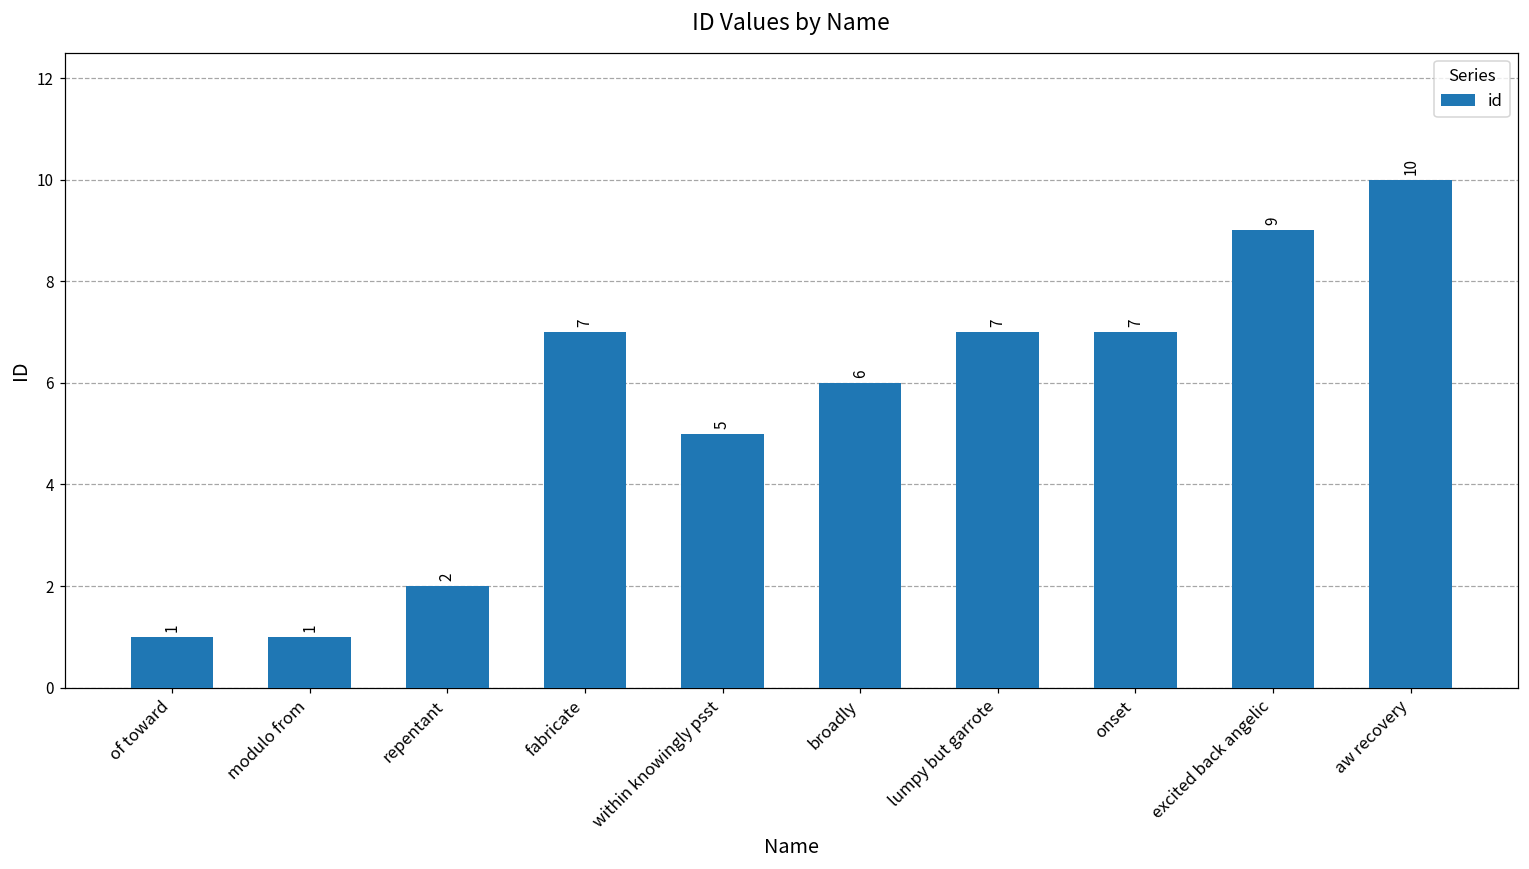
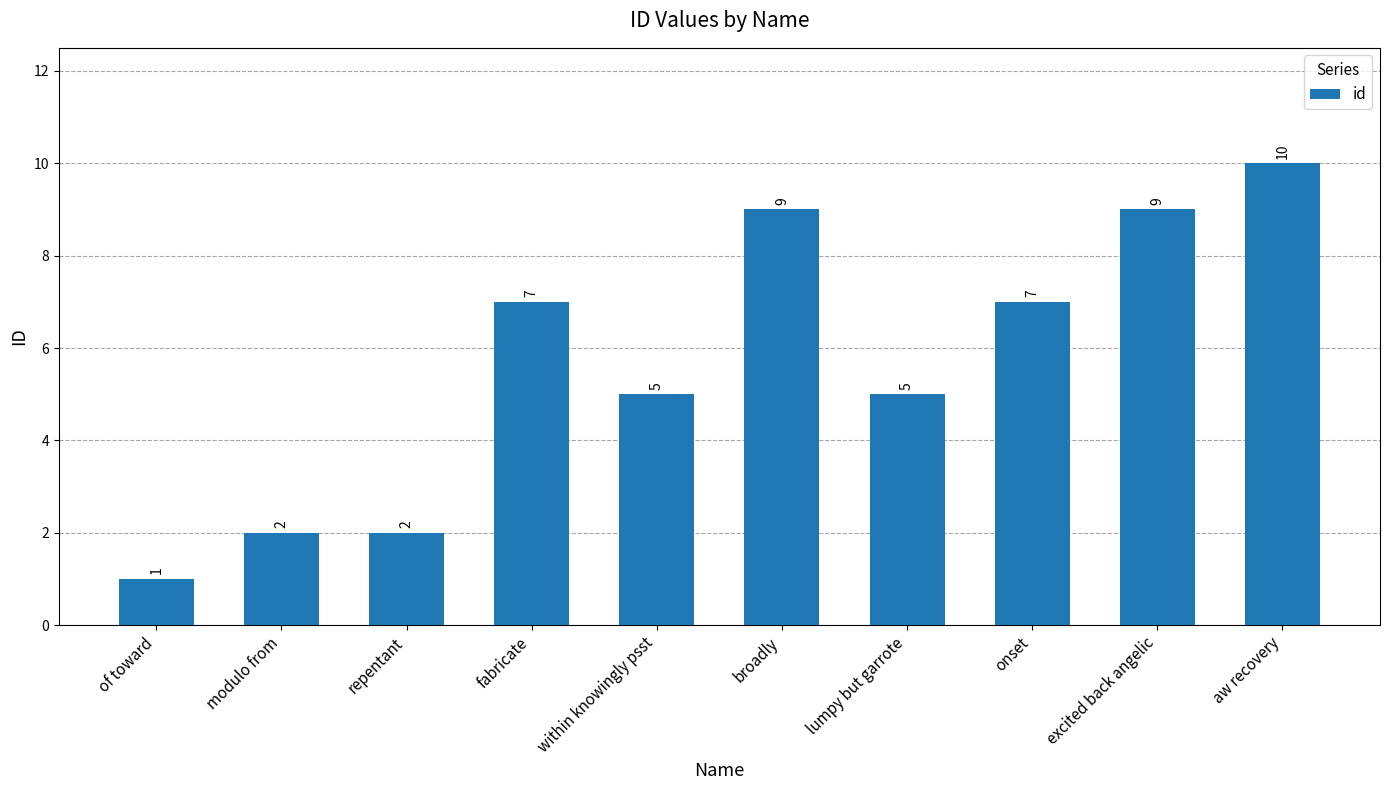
modulo from: 1 -> 2
broadly: 6 -> 9
lumpy but garrote: 7 -> 5
